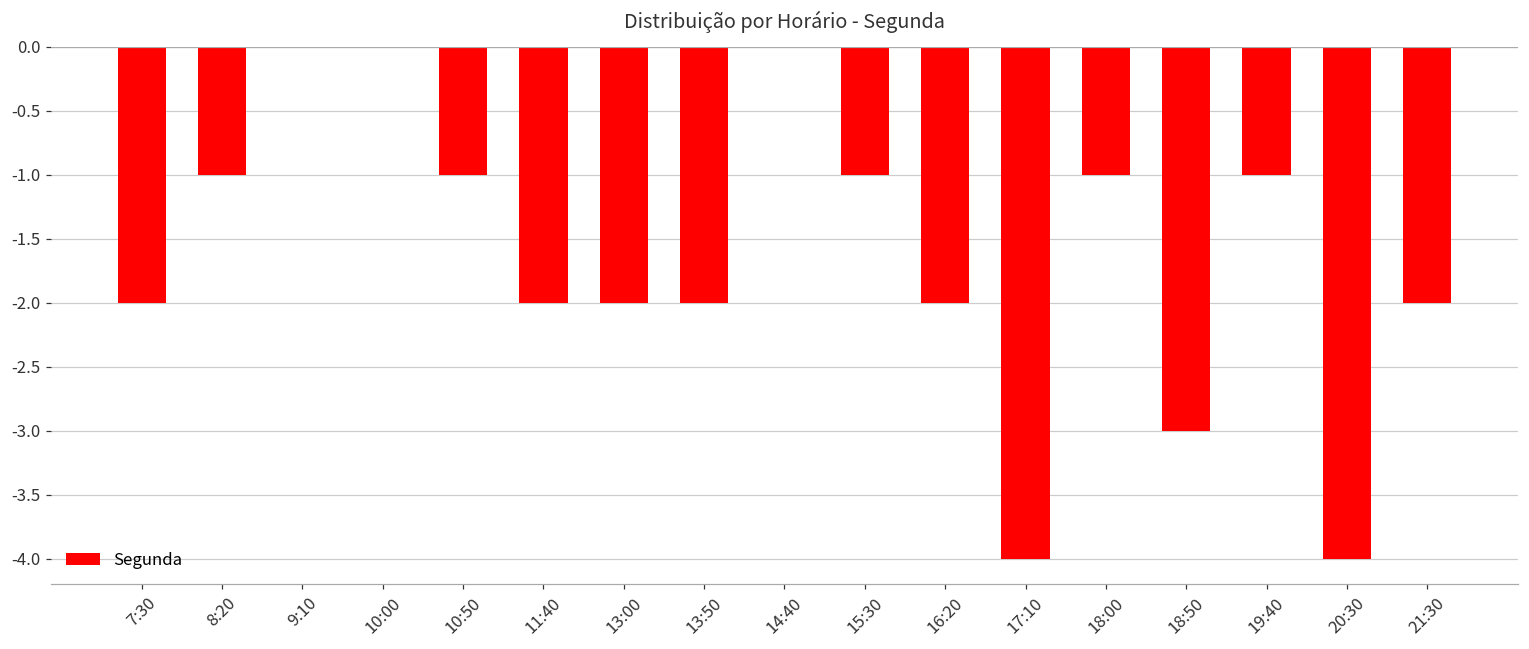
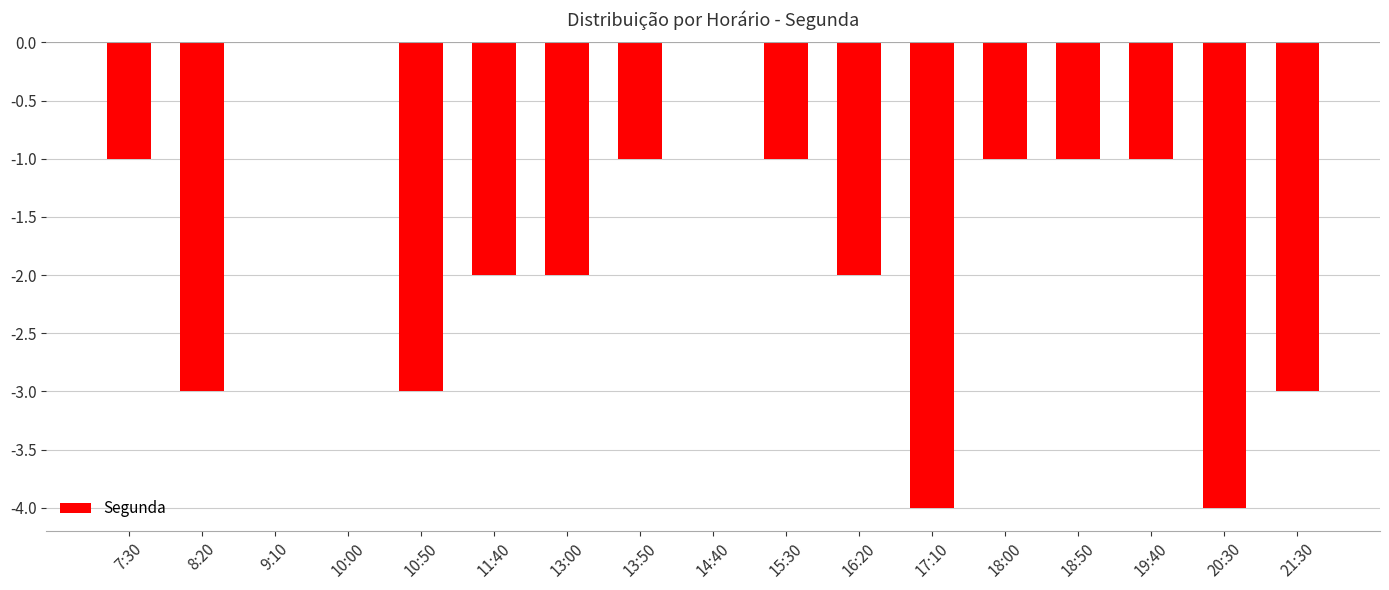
7:30: -2.00 -> -1.00
8:20: -1.00 -> -3.00
10:50: -1.00 -> -3.00
13:50: -2.00 -> -1.00
18:50: -3.00 -> -1.00
21:30: -2.00 -> -3.00
